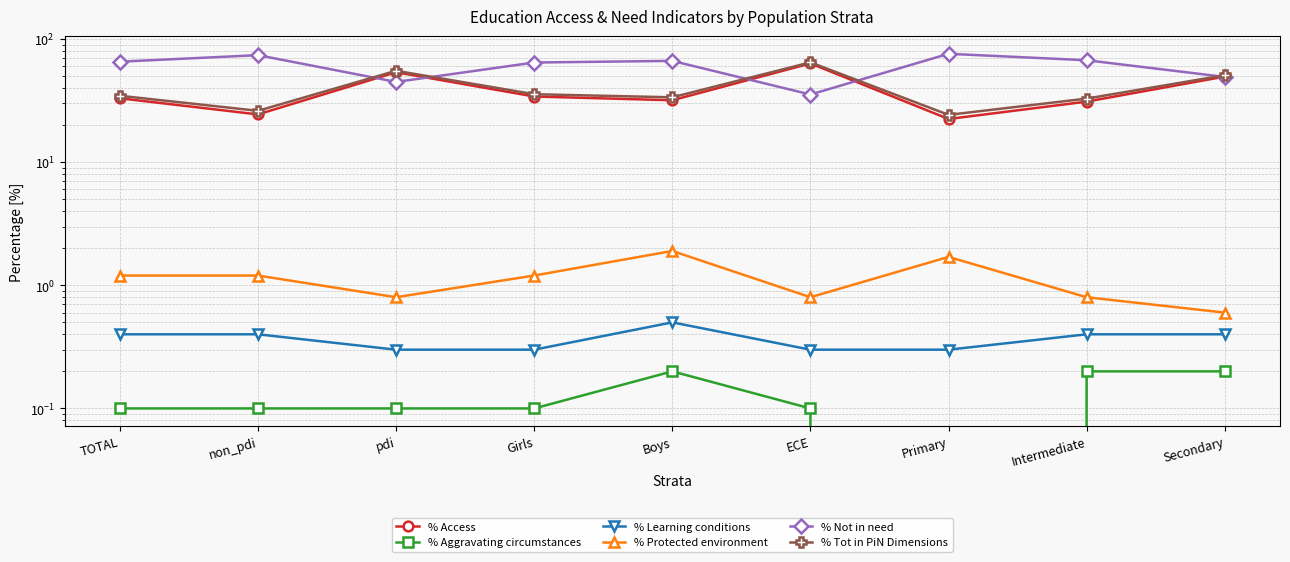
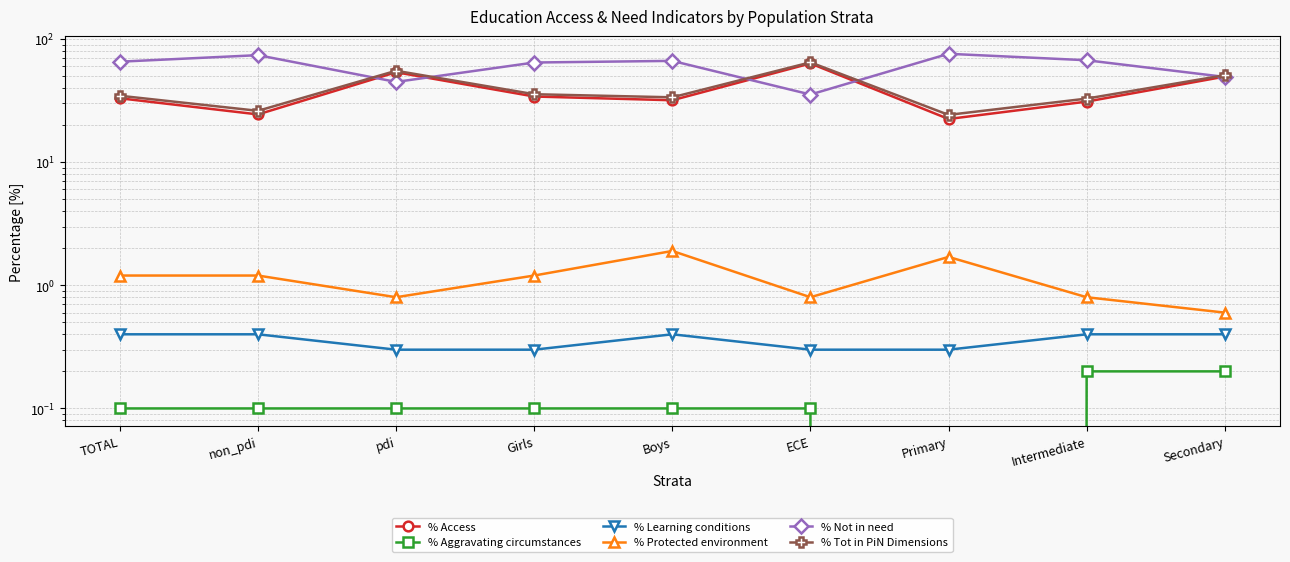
% Aggravating circumstances, Boys: 0.2 -> 0.1
% Learning conditions, Boys: 0.5 -> 0.4
